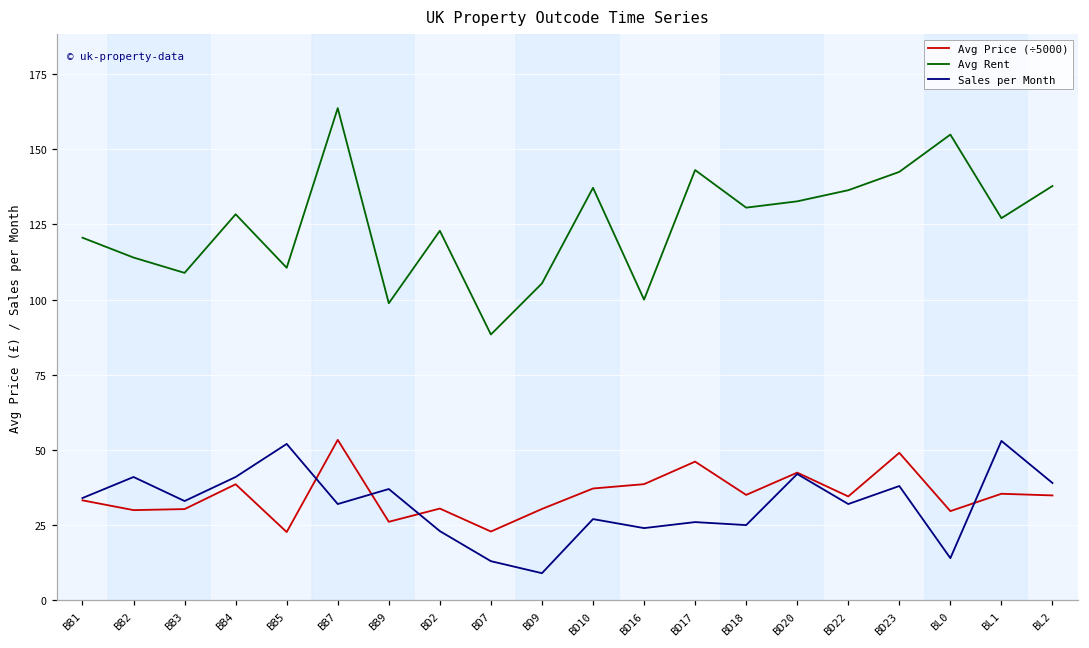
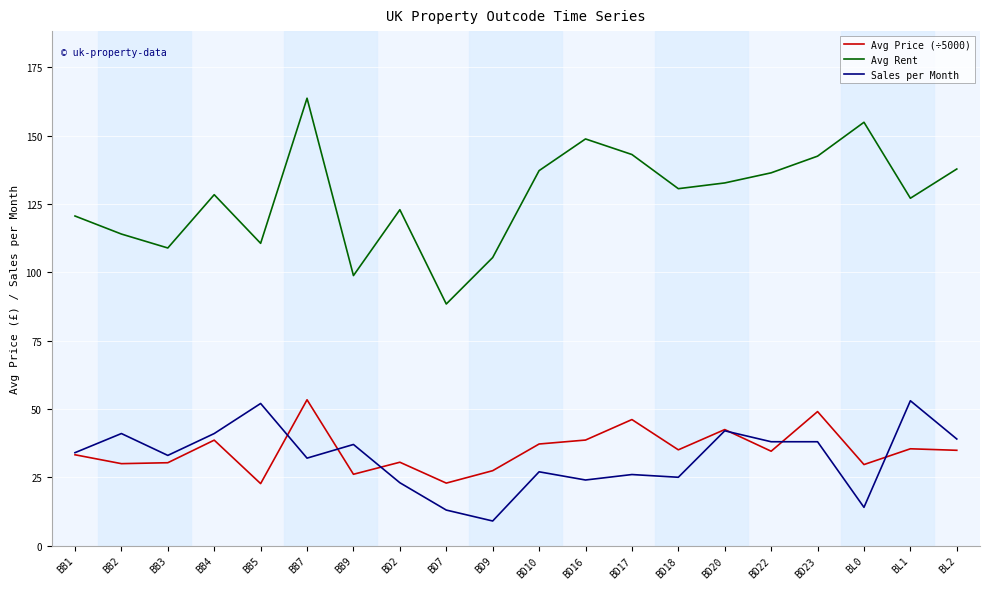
Avg Price (÷5000), BD9: 30 -> 27
Avg Rent, BD16: 100 -> 149
Sales per Month, BD22: 32 -> 38
